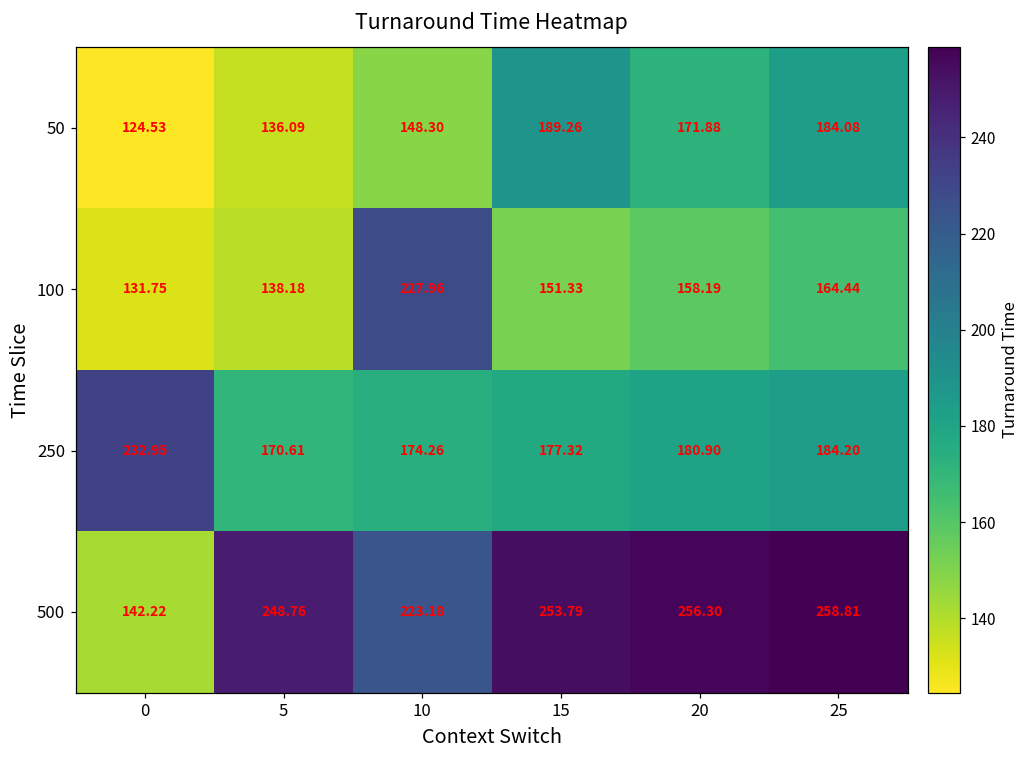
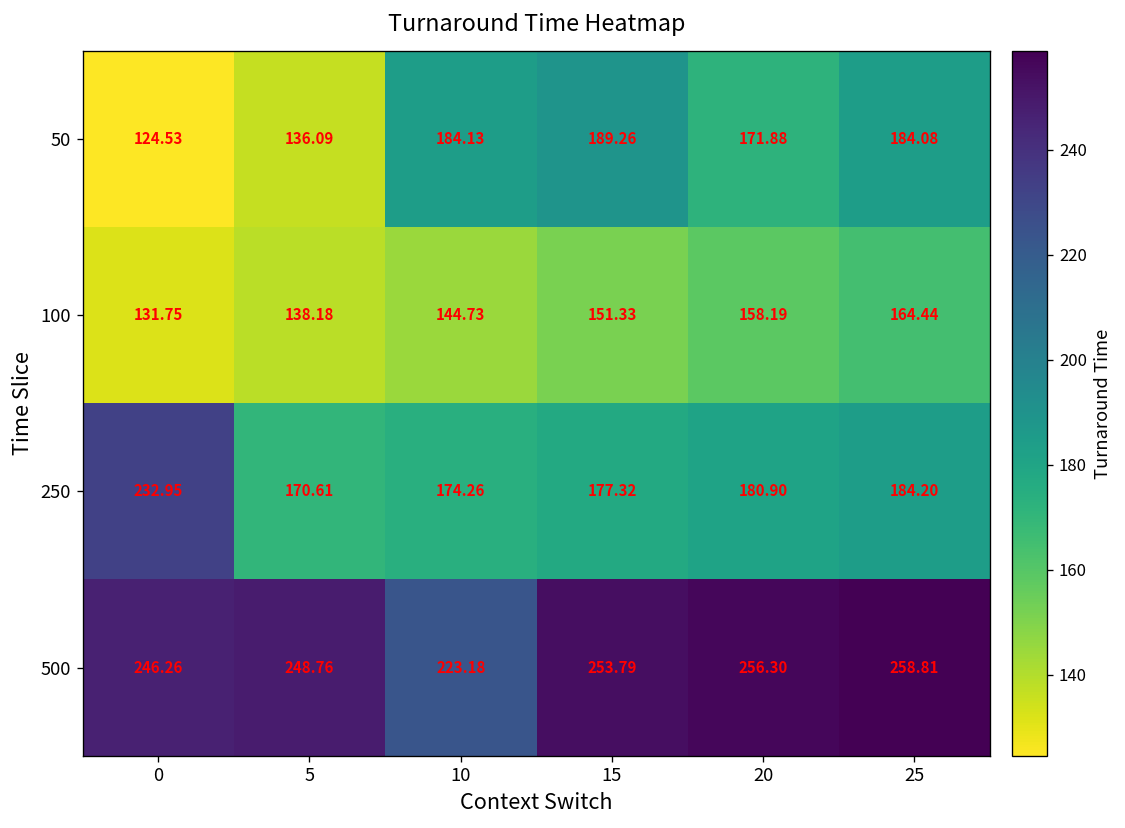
50, 10: 148.30 -> 184.13
100, 10: 227.96 -> 144.73
500, 0: 142.22 -> 246.26
